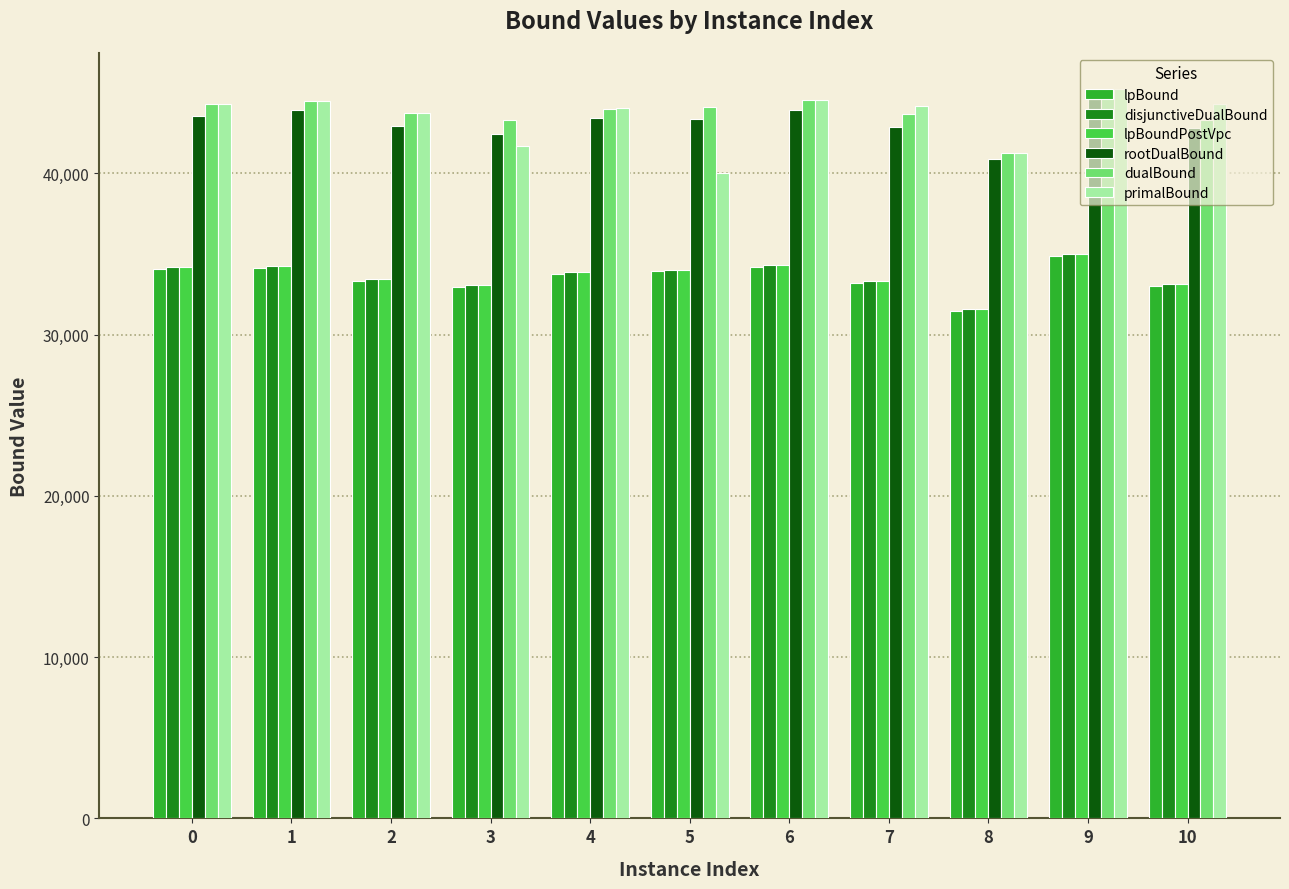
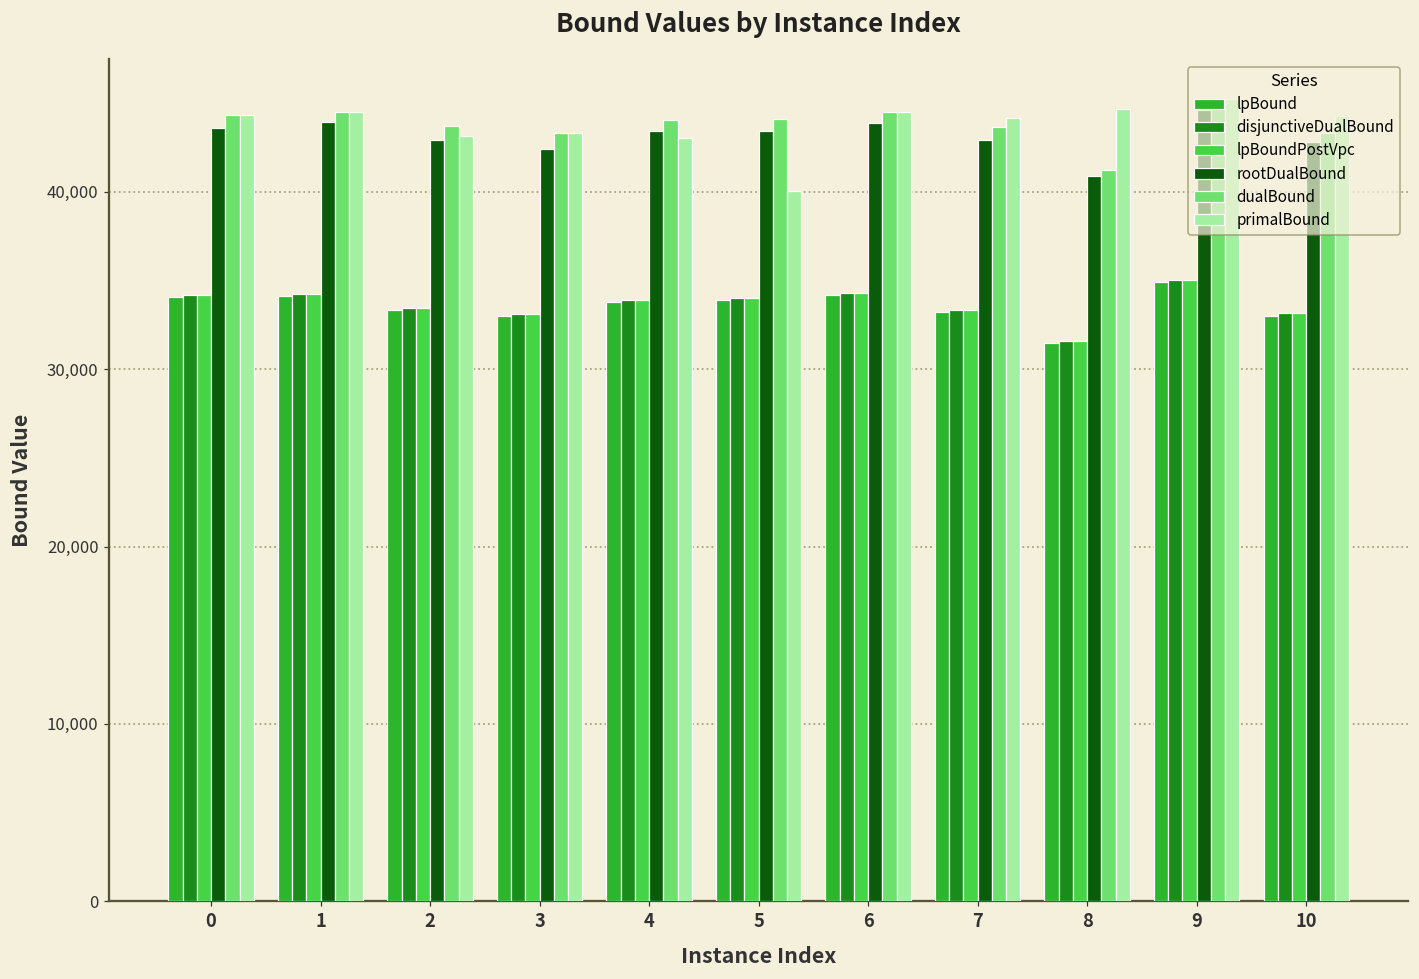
primalBound, 2: 43,700 -> 43,200
primalBound, 3: 41,700 -> 43,300
primalBound, 4: 44,000 -> 43,000
primalBound, 8: 41,200 -> 44,700
